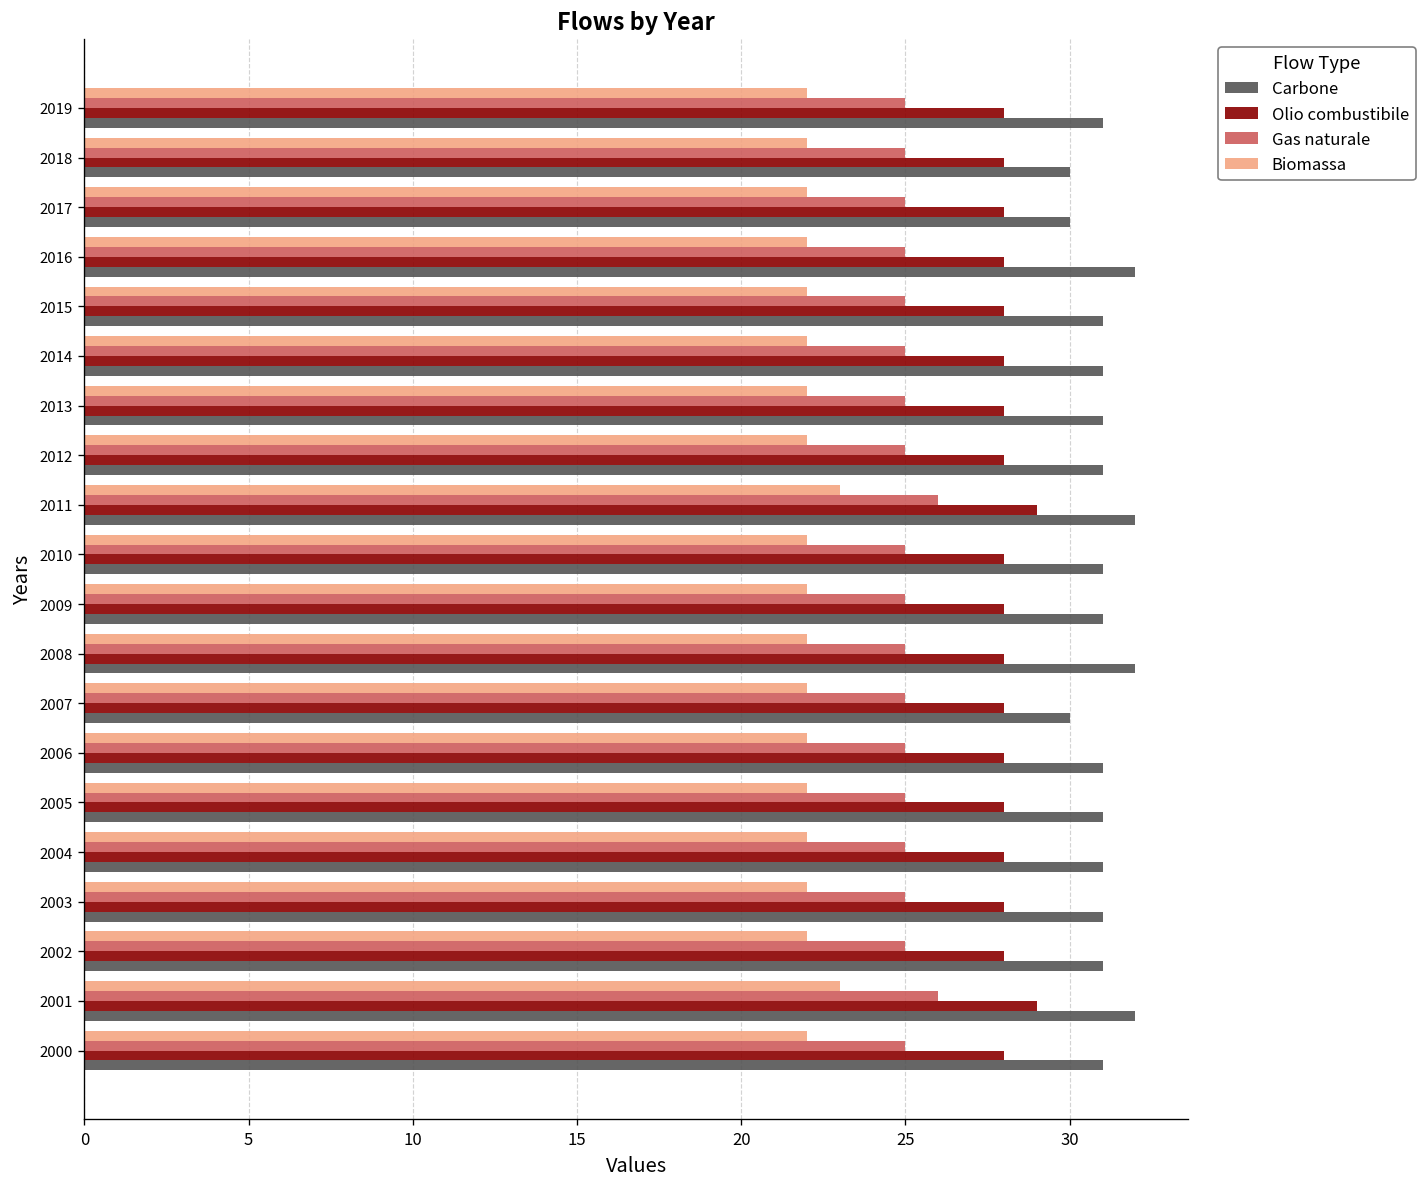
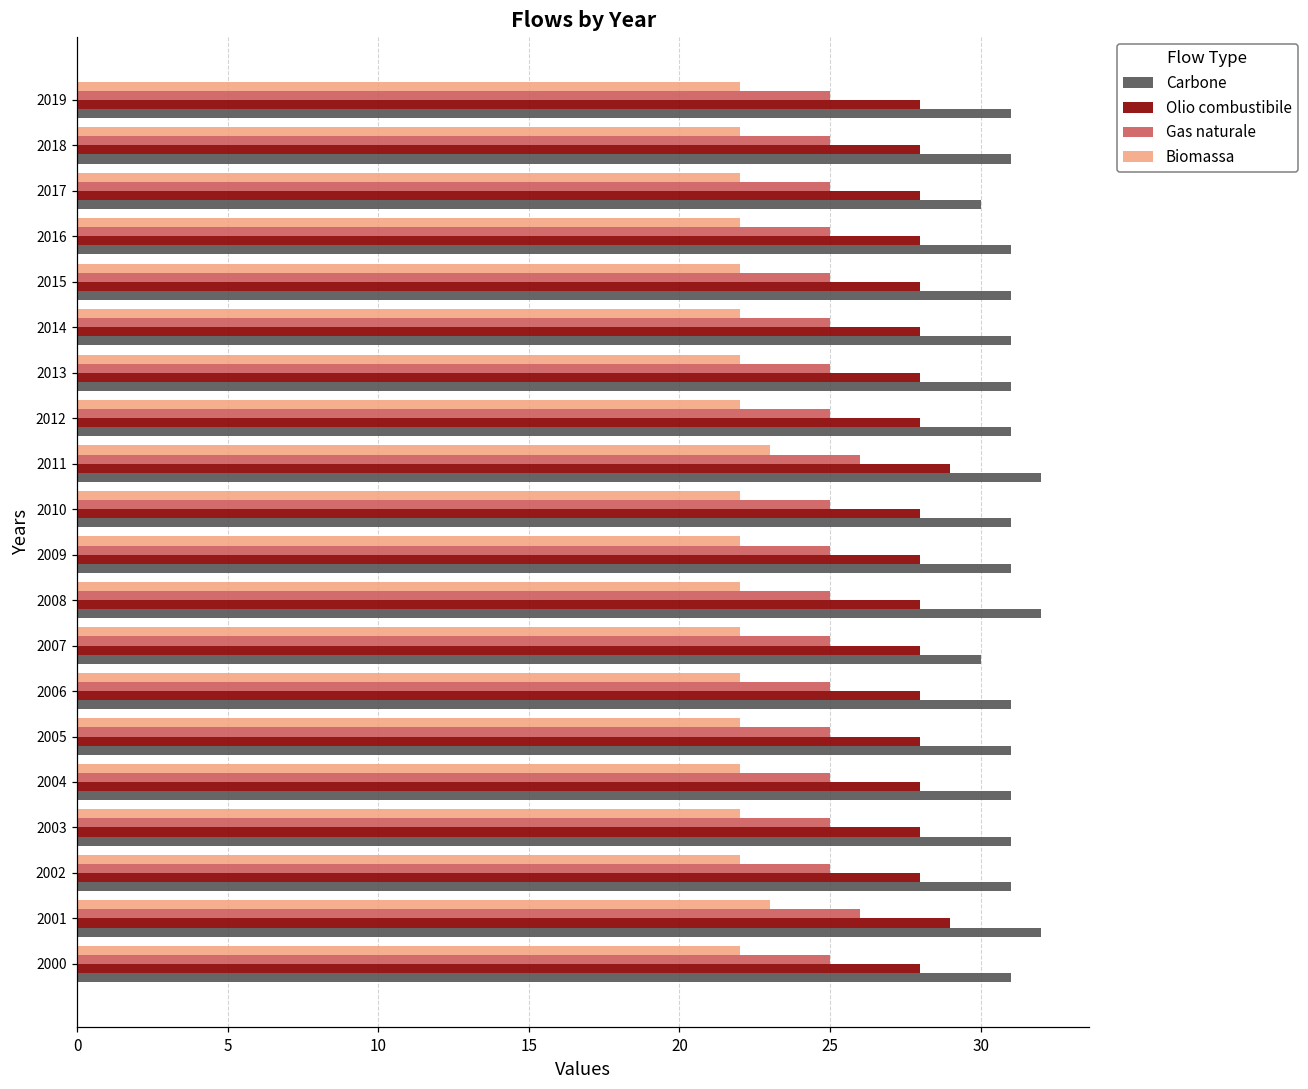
Carbone, 2018: 30 -> 31
Carbone, 2016: 32 -> 31
